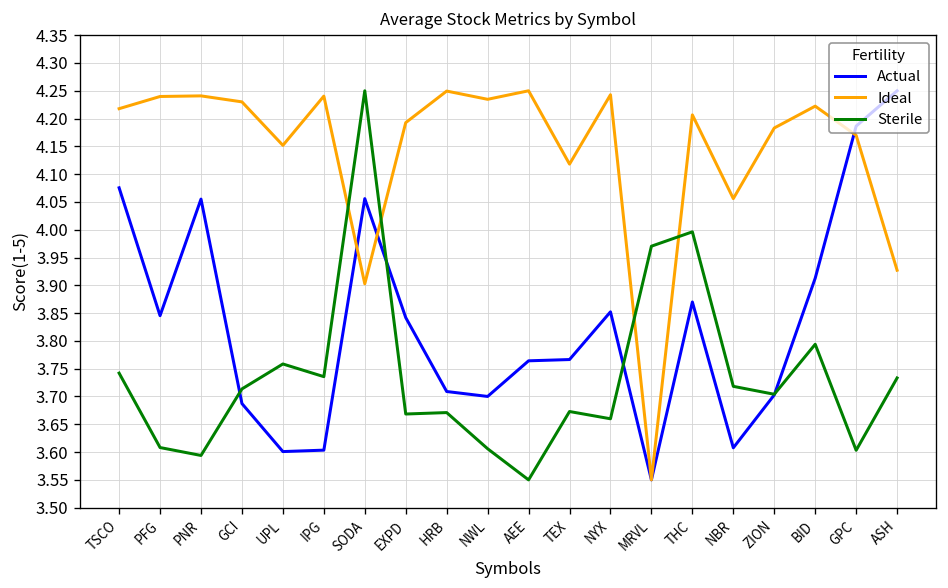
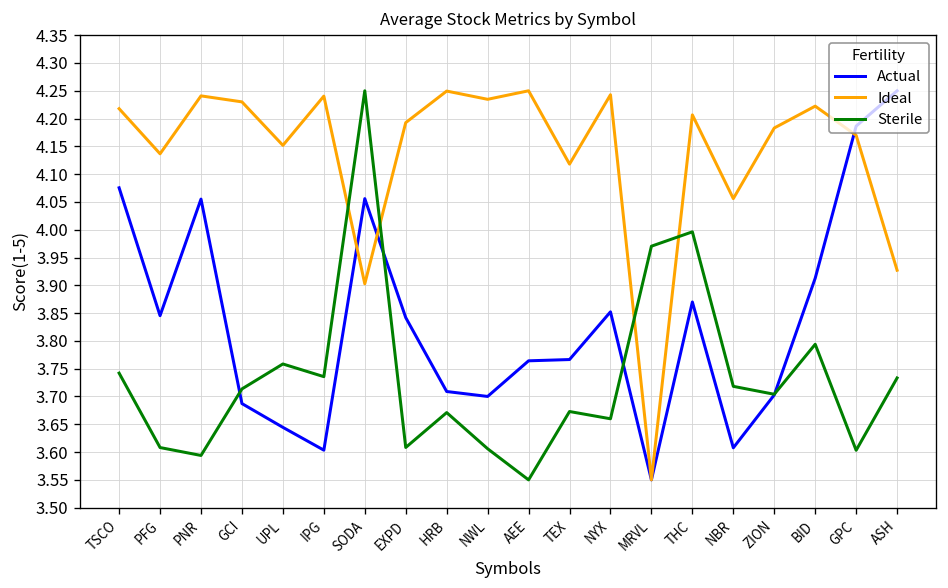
Ideal, PFG: 4.24 -> 4.14
Actual, UPL: 3.60 -> 3.64
Sterile, EXPD: 3.67 -> 3.61
